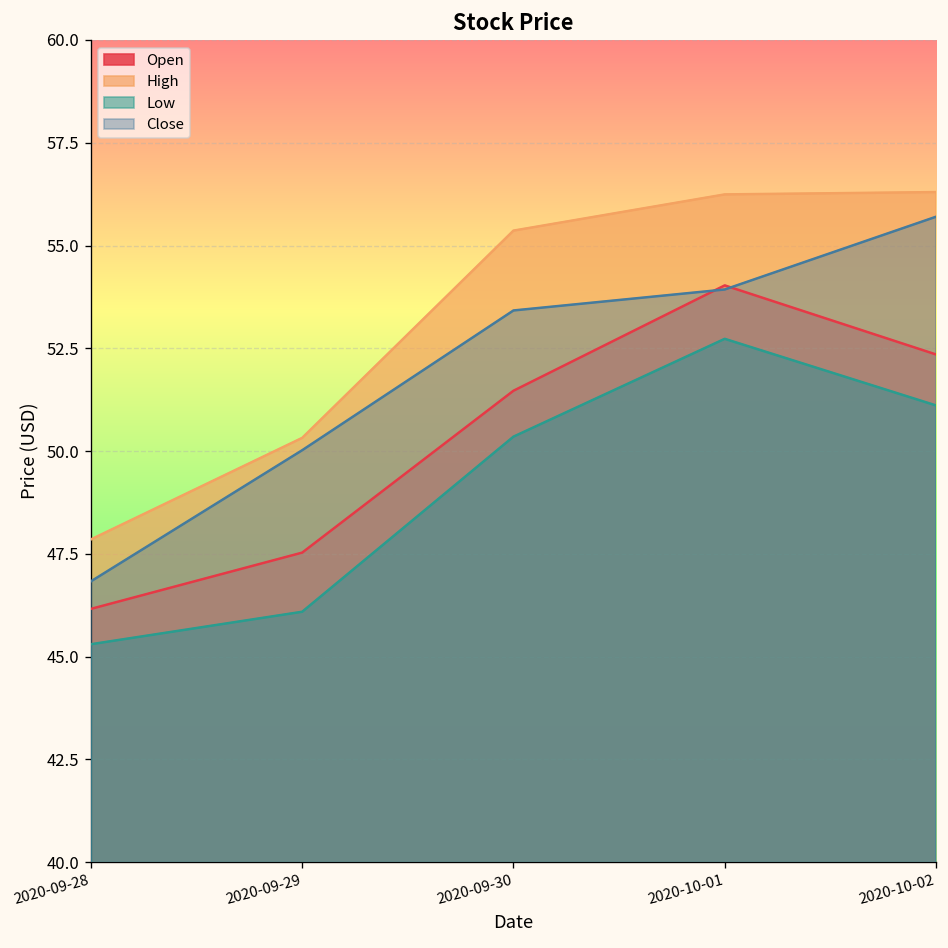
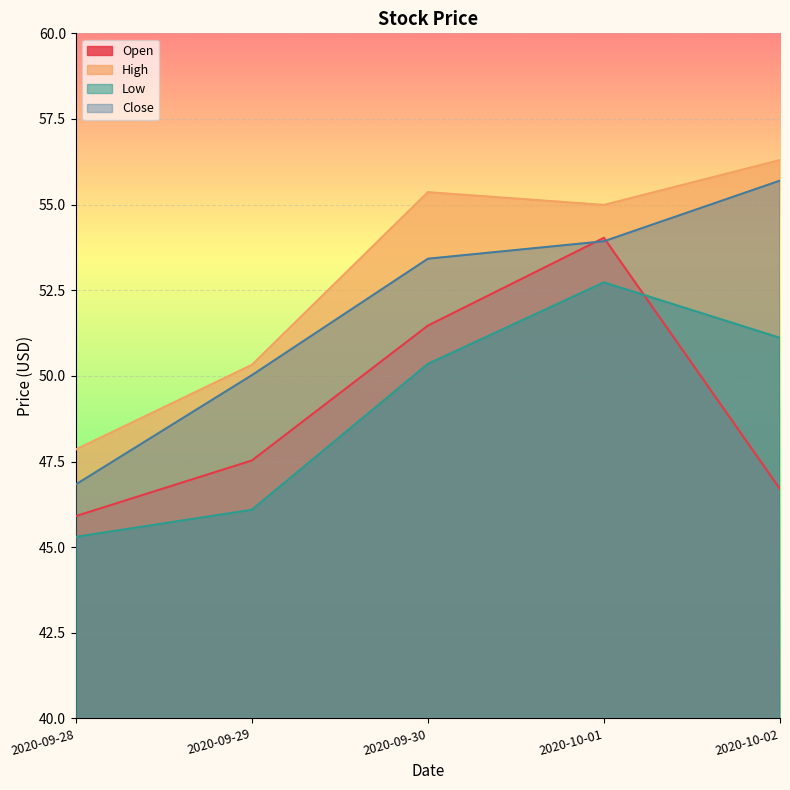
Open, 2020-09-28: 46.2 -> 45.9
High, 2020-10-01: 56.2 -> 55.0
Open, 2020-10-02: 52.3 -> 46.7
